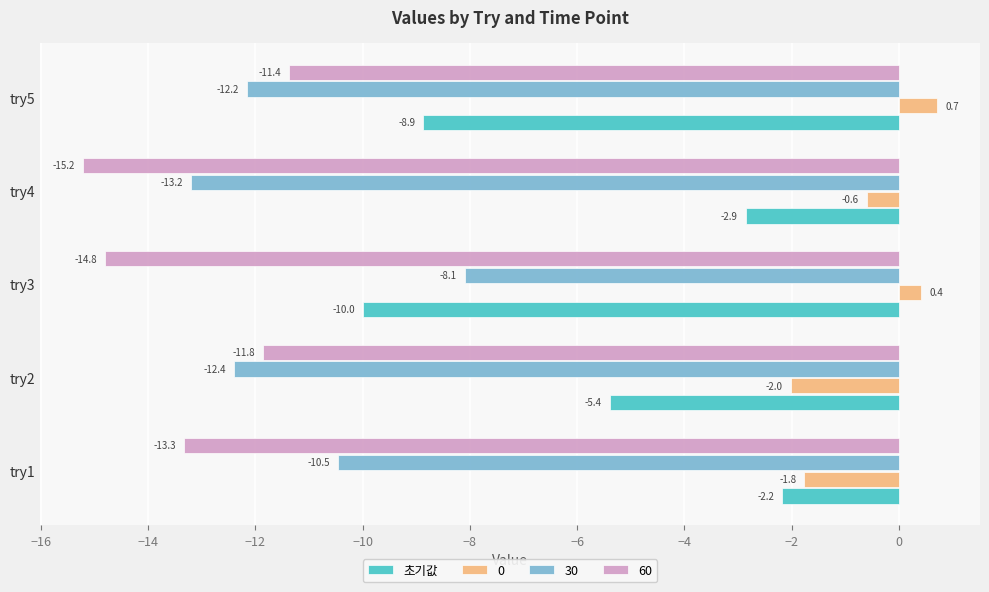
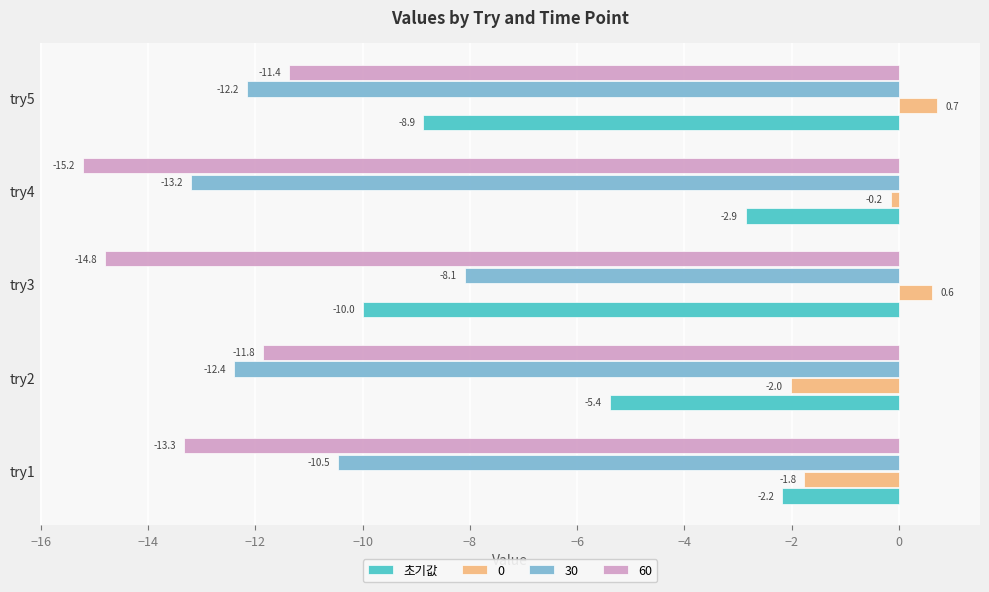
0, try4: -0.6 -> -0.2
0, try3: 0.4 -> 0.6
